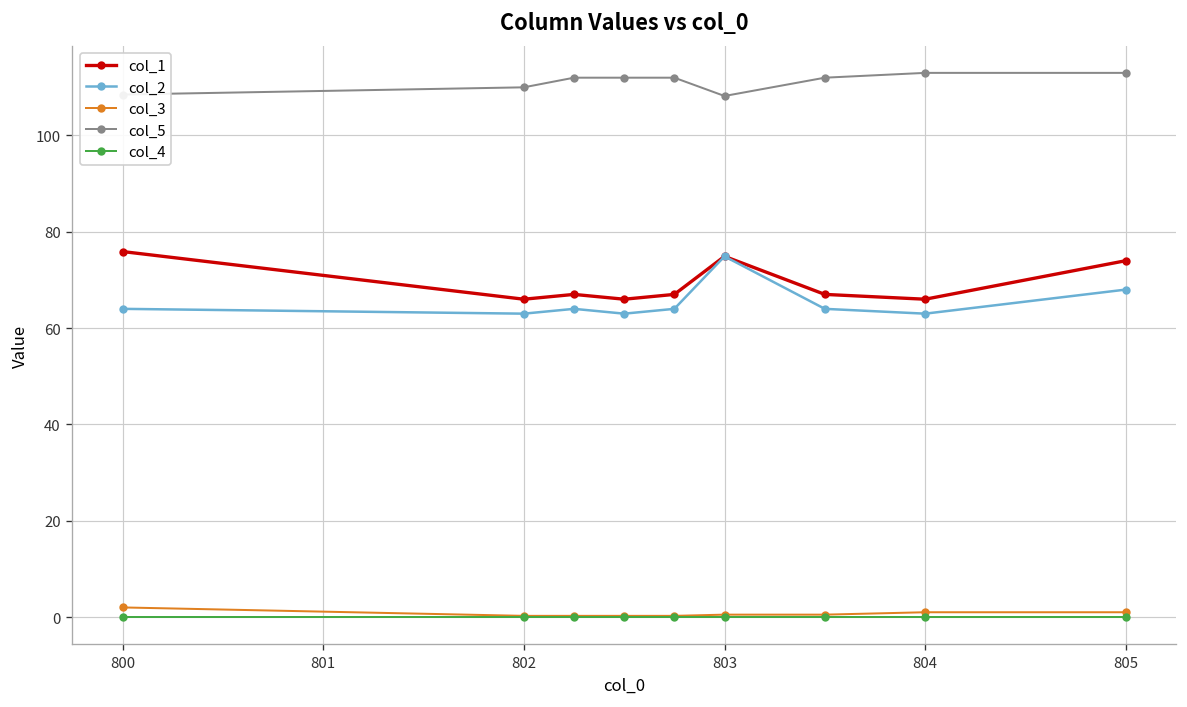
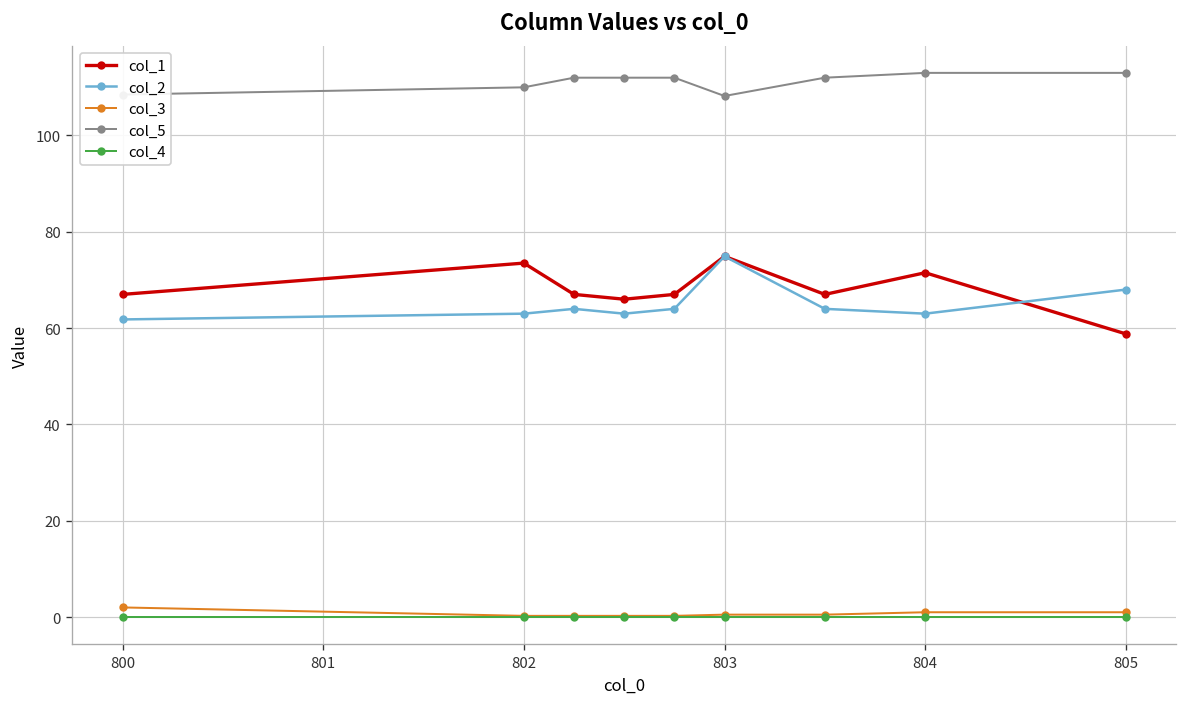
col_1, 800: 76 -> 67
col_2, 800: 64 -> 62
col_1, 802: 66 -> 74
col_1, 804: 66 -> 72
col_1, 805: 74 -> 59
